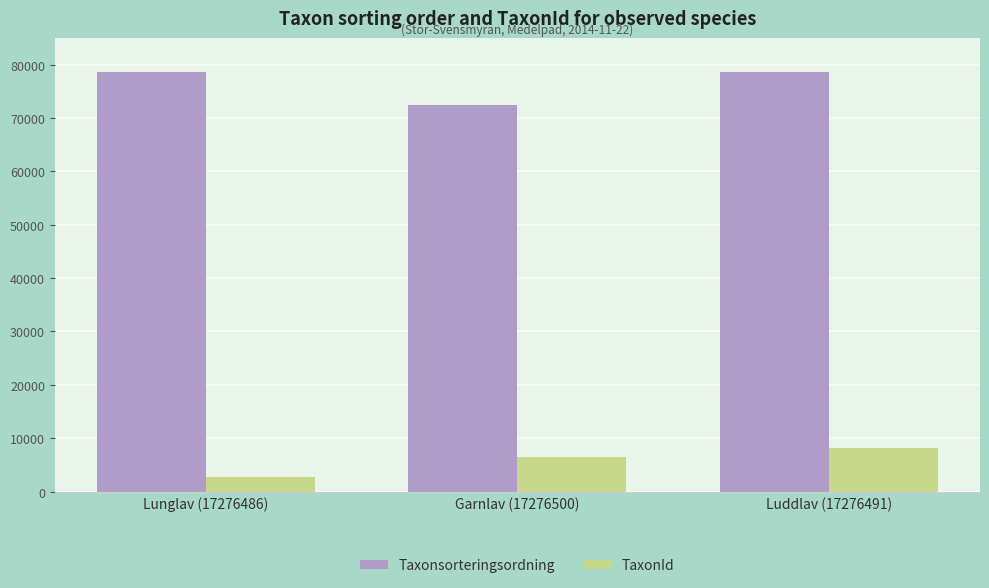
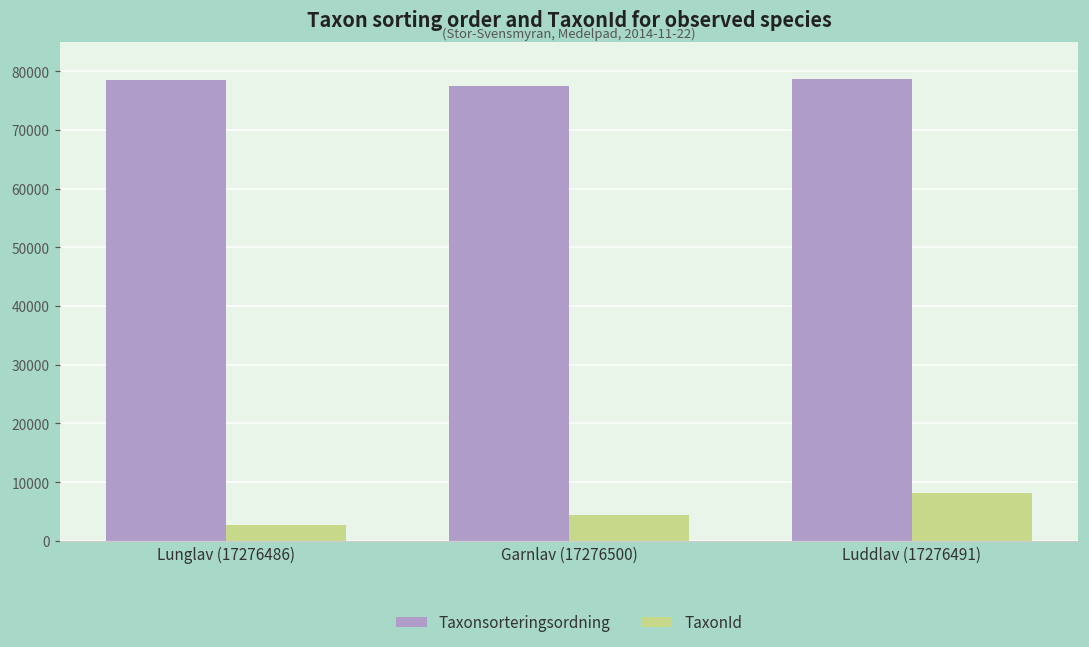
Taxonsorteringsordning, Garnlav (17276500): 72000 -> 78000
TaxonId, Garnlav (17276500): 6000 -> 4000
